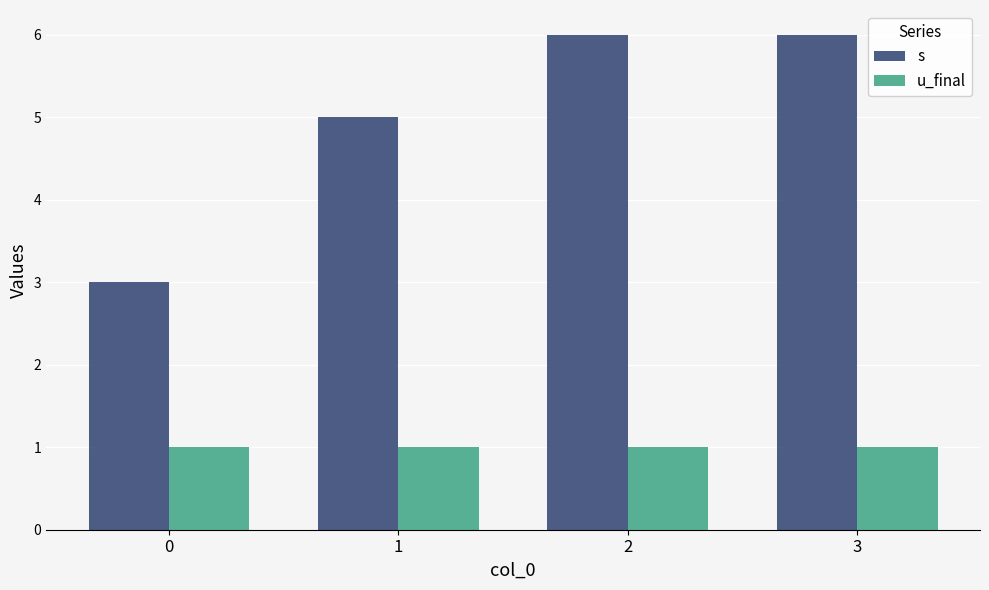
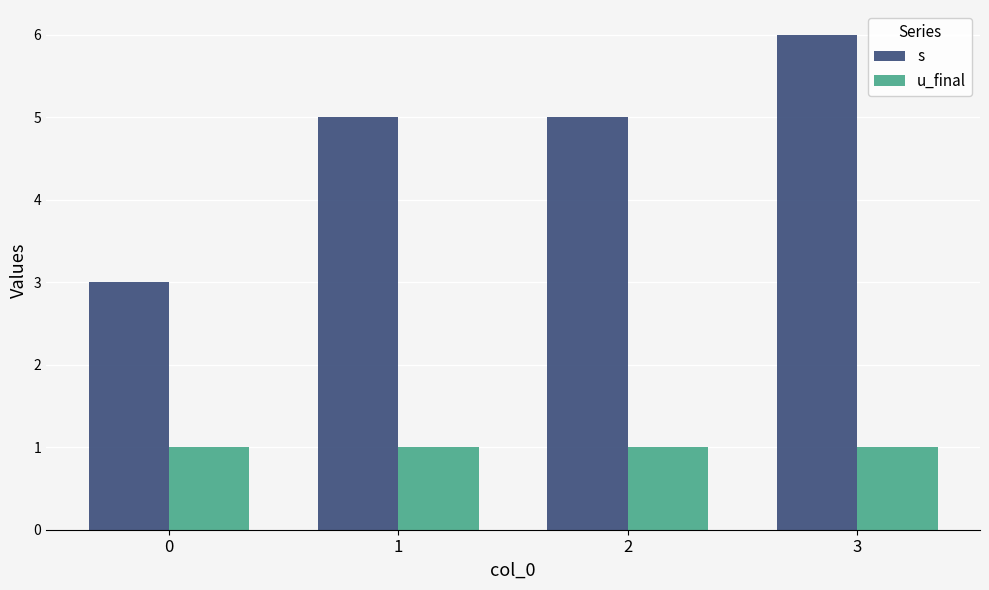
s, 2: 6 -> 5
